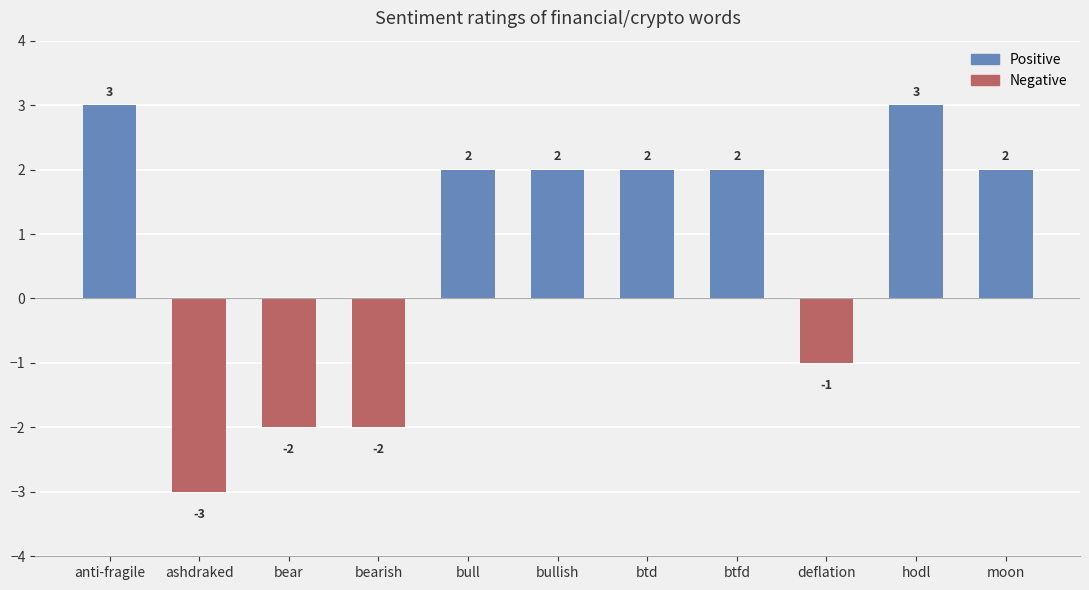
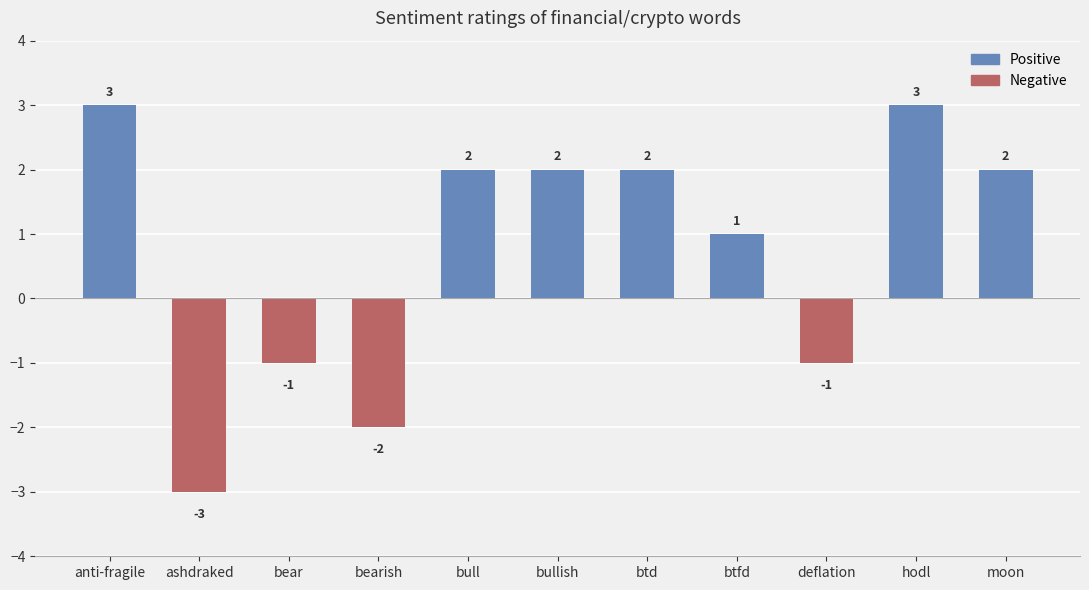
bear: -2 -> -1
btfd: 2 -> 1
